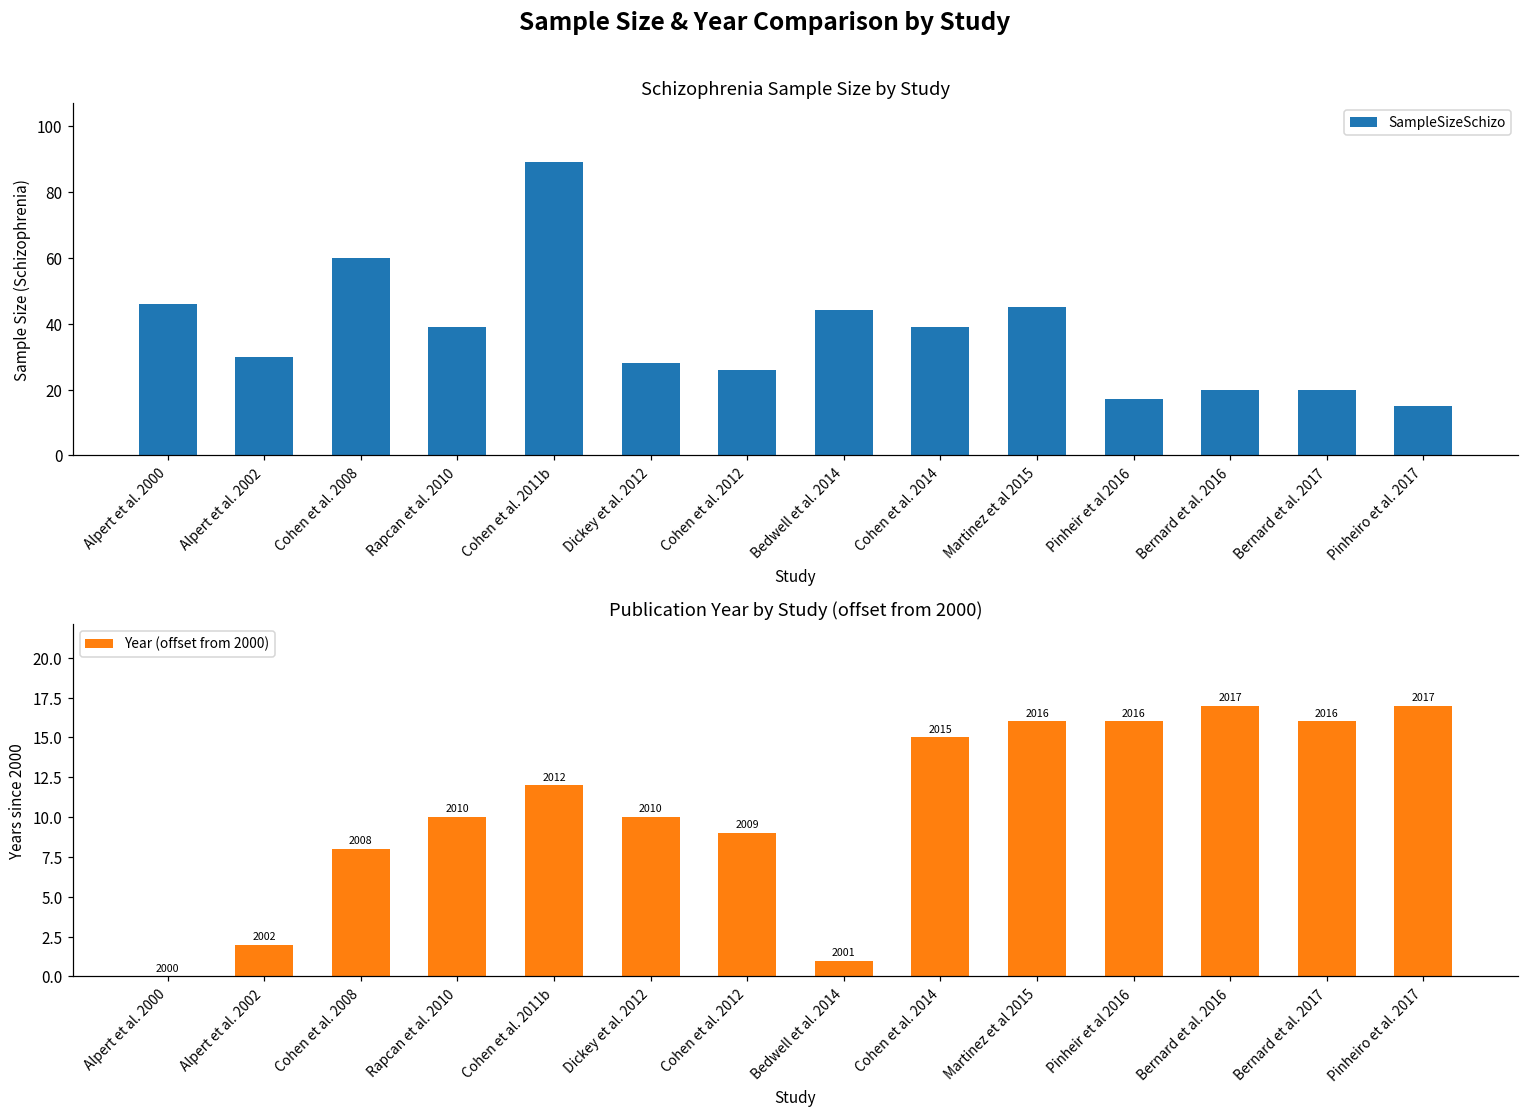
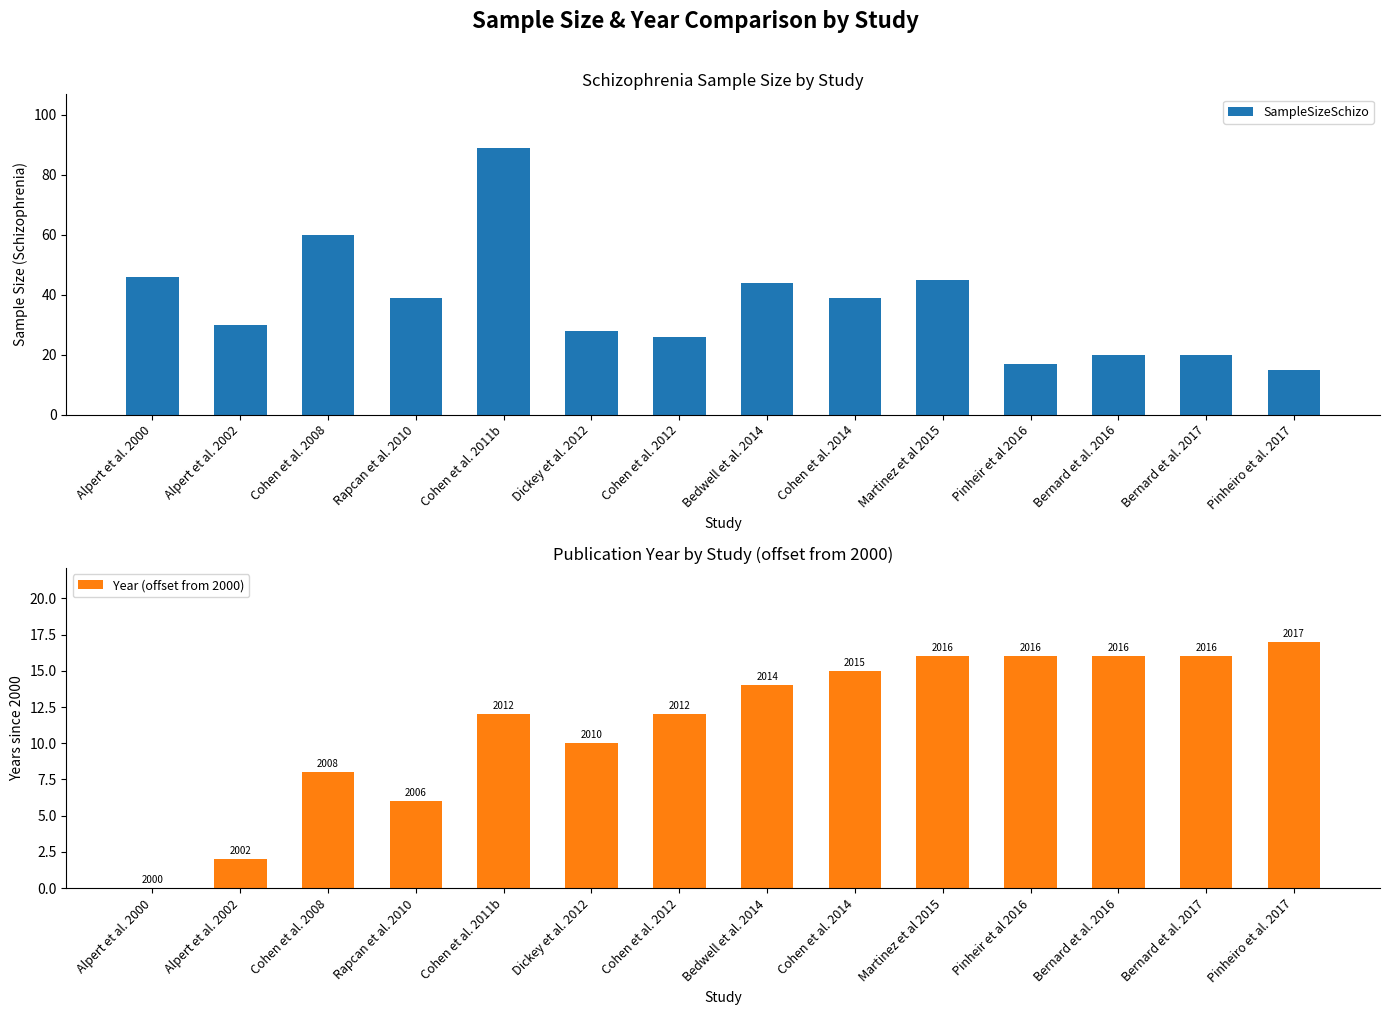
Publication Year by Study (offset from 2000), Rapcan et al. 2010: 2010 -> 2006
Publication Year by Study (offset from 2000), Cohen et al. 2012: 2009 -> 2012
Publication Year by Study (offset from 2000), Bedwell et al. 2014: 2001 -> 2014
Publication Year by Study (offset from 2000), Bernard et al. 2016: 2017 -> 2016
